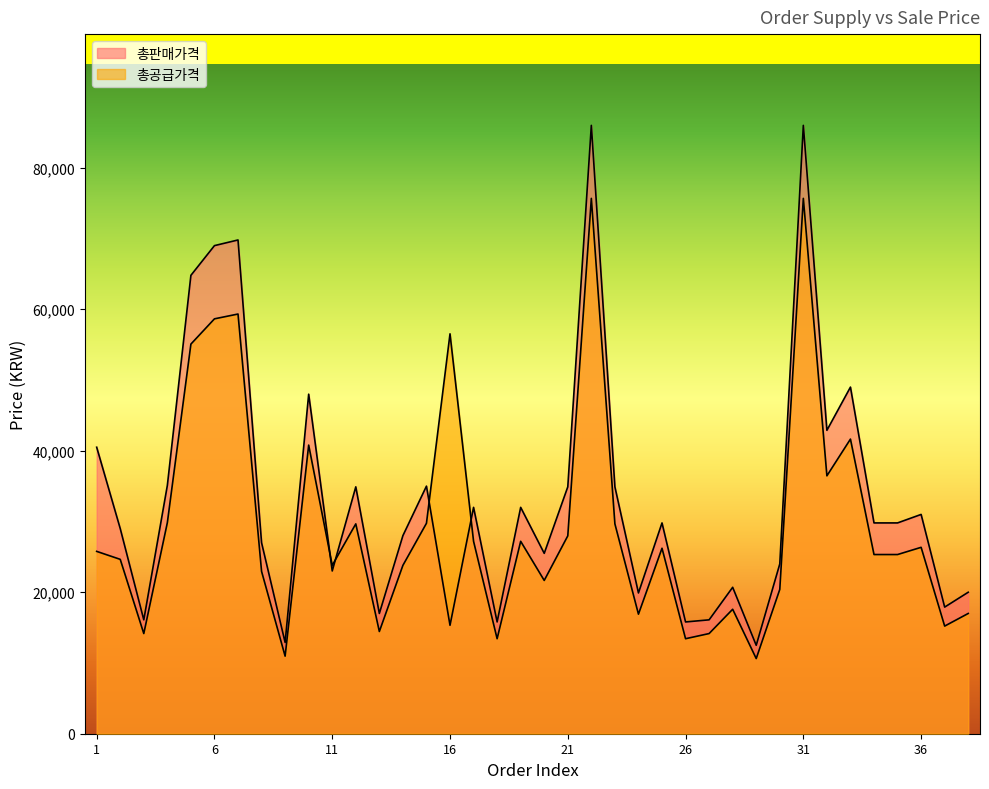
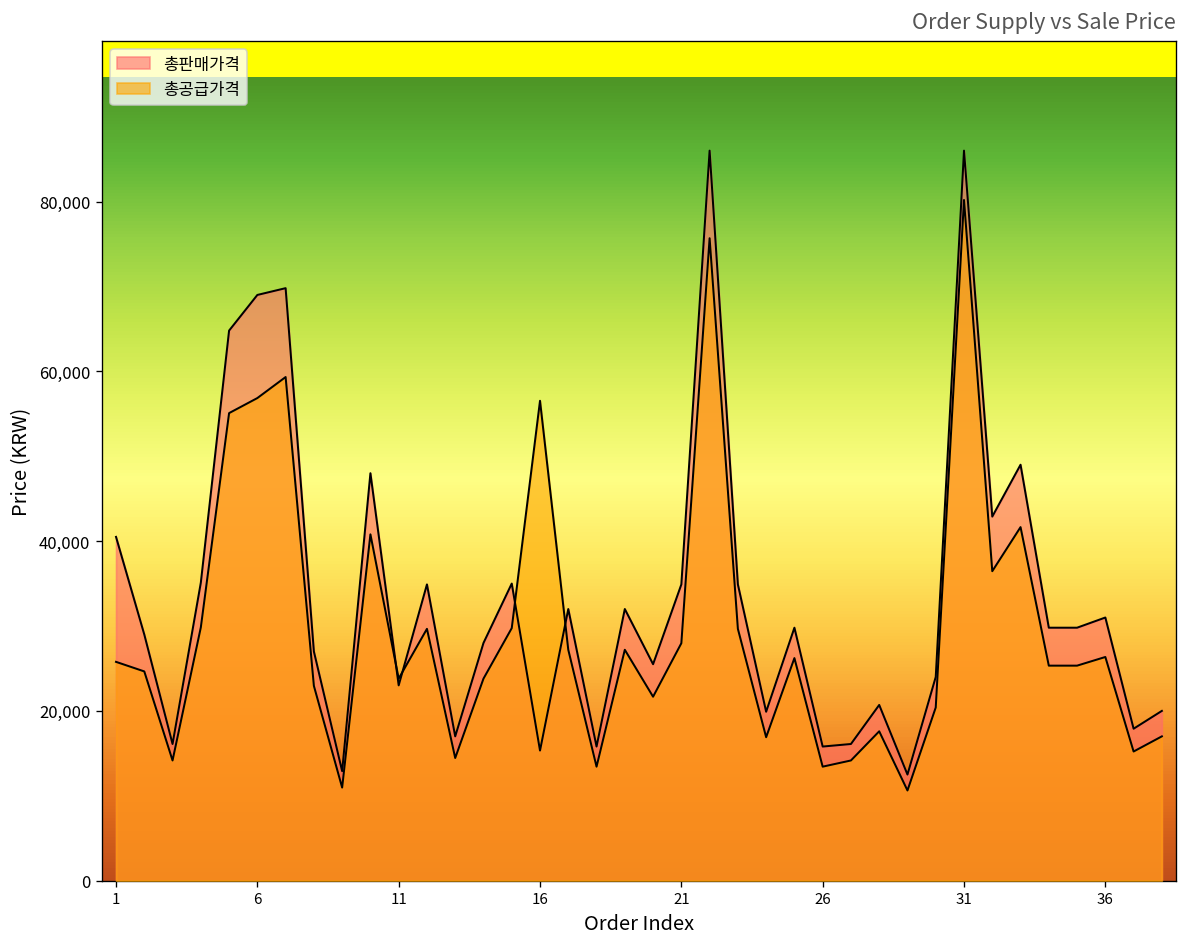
총공급가격, 6: 59,000 -> 57,000
총공급가격, 31: 76,000 -> 80,000
